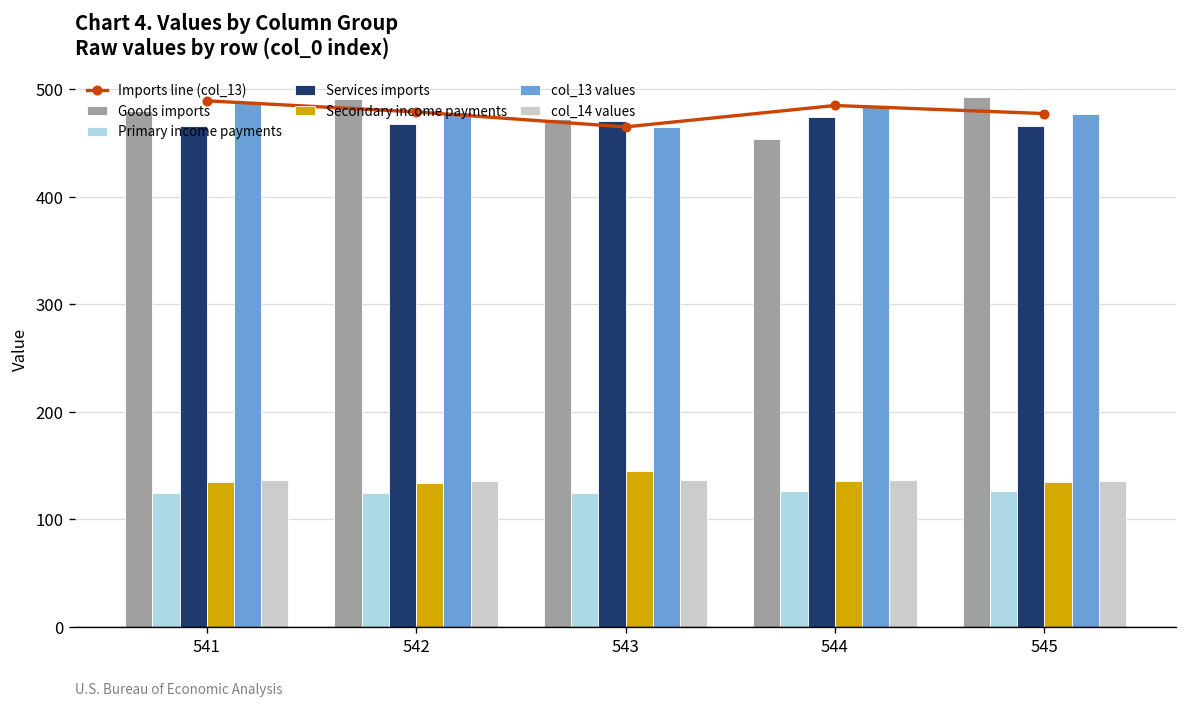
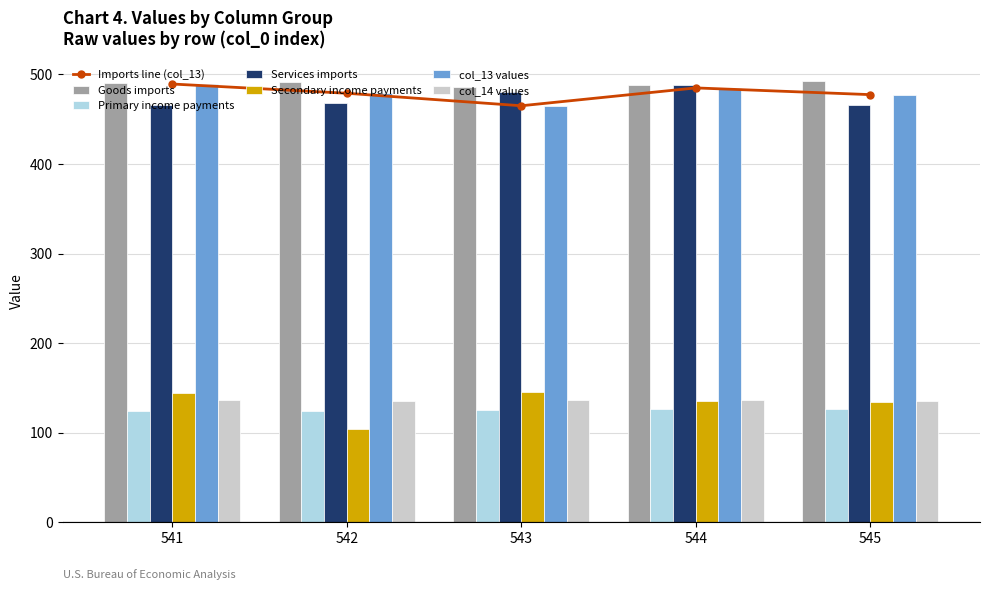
Goods imports, 541: 480 -> 490
Secondary income payments, 541: 130 -> 140
Secondary income payments, 542: 130 -> 100
Goods imports, 543: 470 -> 490
Services imports, 543: 470 -> 480
Goods imports, 544: 450 -> 490
Services imports, 544: 470 -> 490
